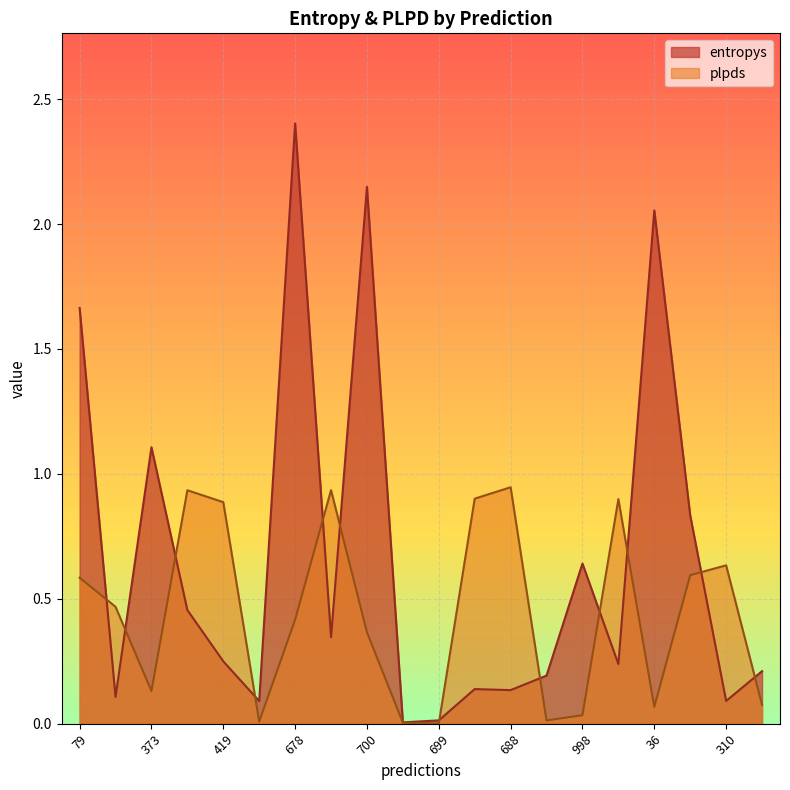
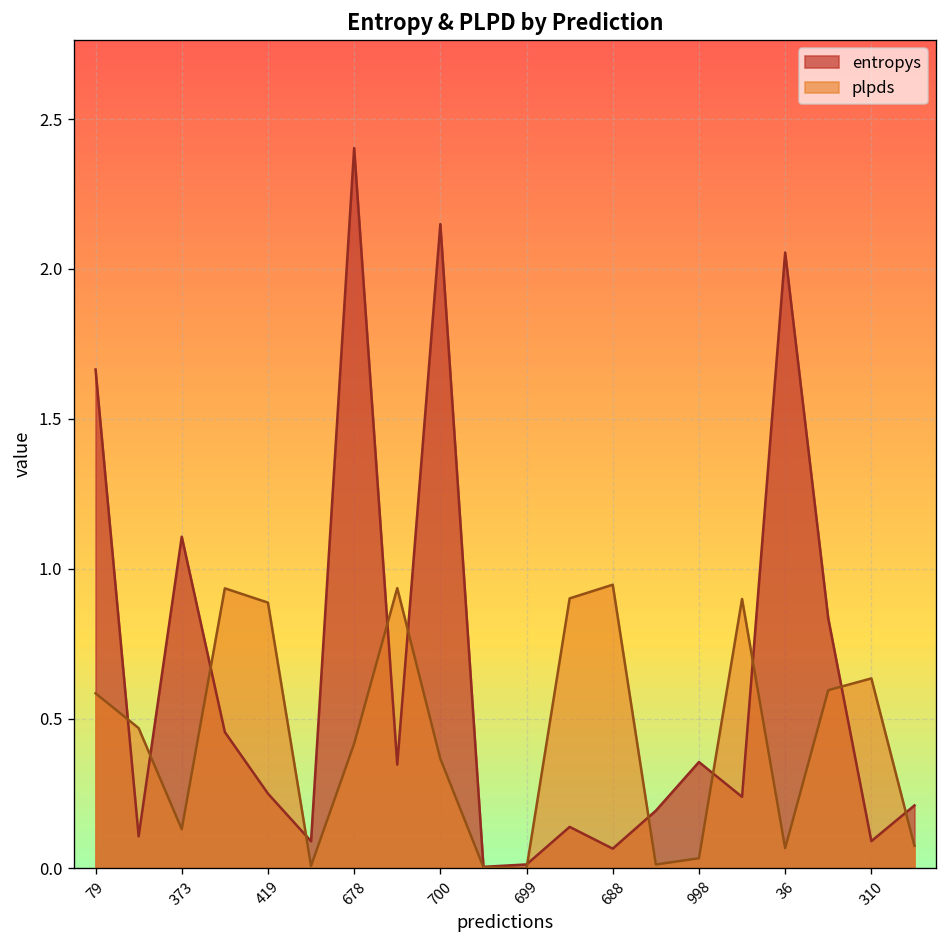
entropys, 688: 0.13 -> 0.07
entropys, 998: 0.64 -> 0.35
